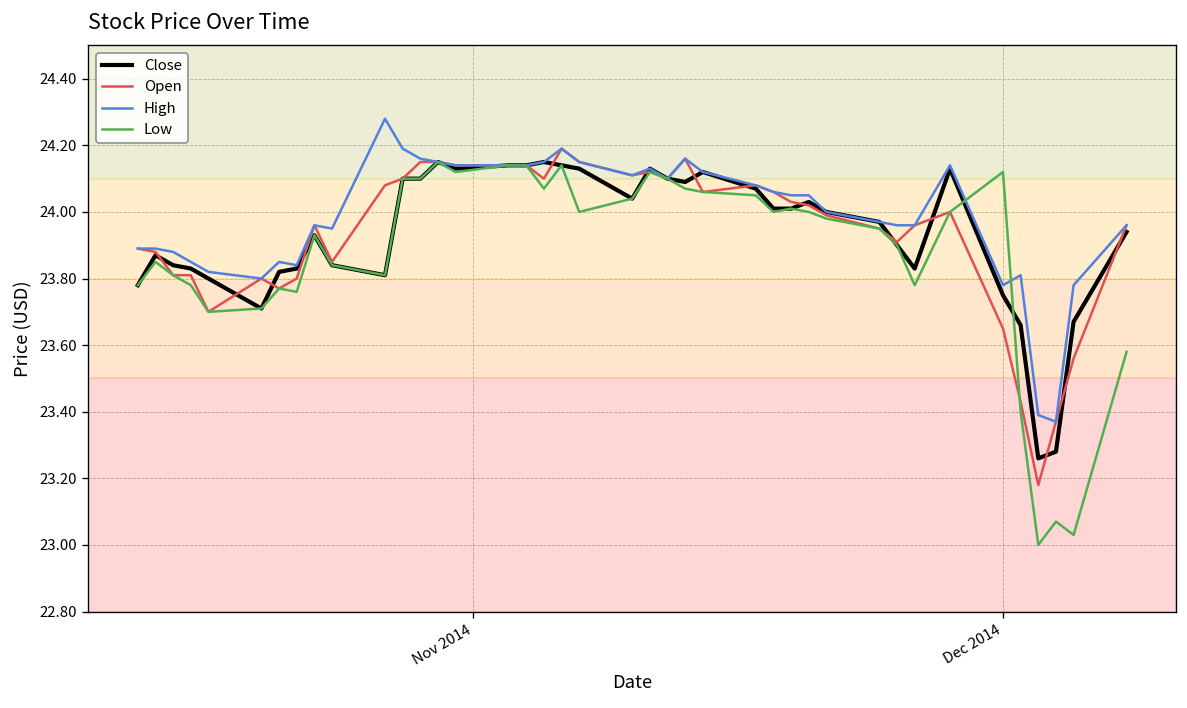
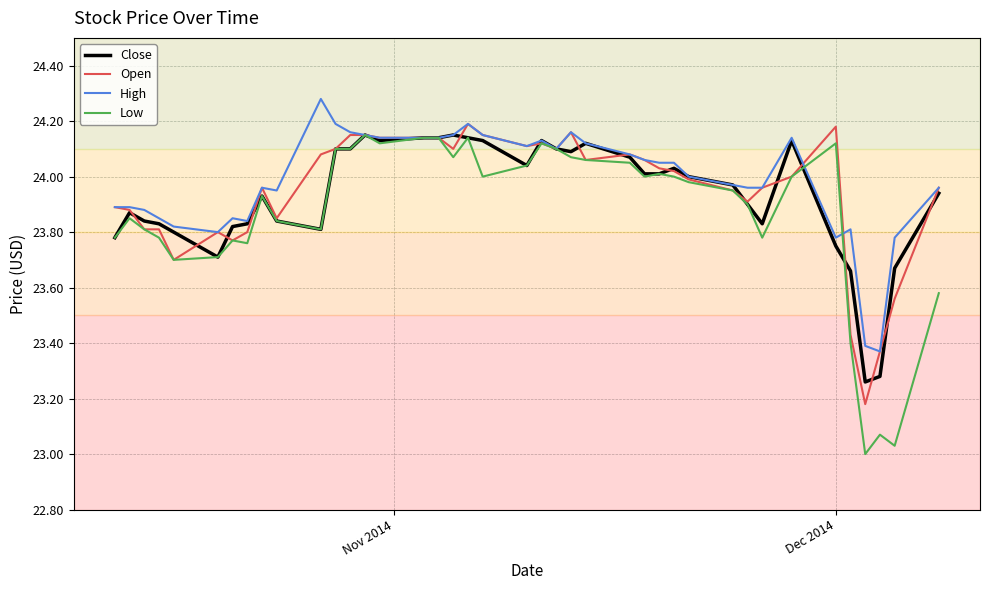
Open, Dec 2014: 23.65 -> 24.18
